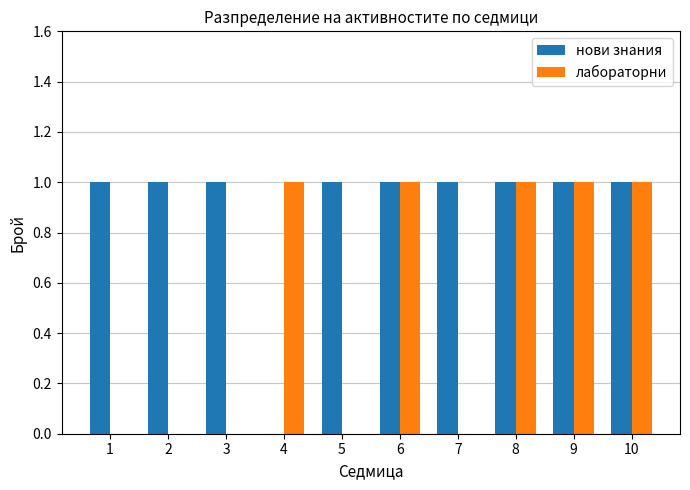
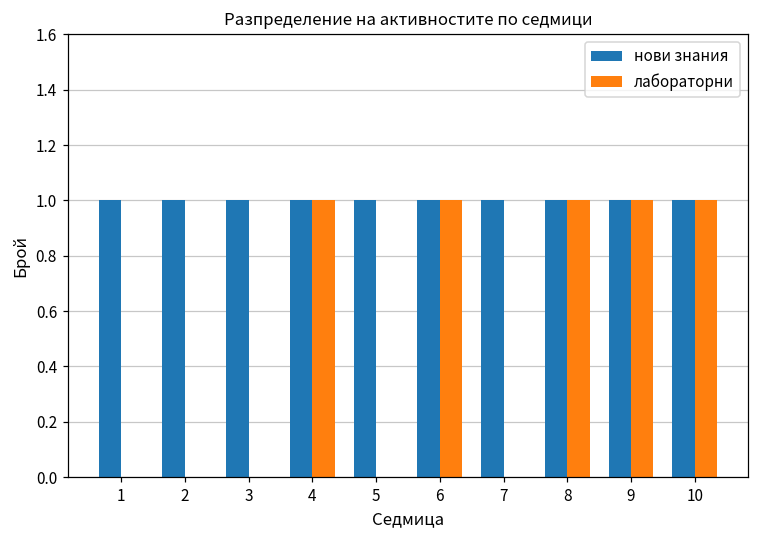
нови знания, 4: 0 -> 1
